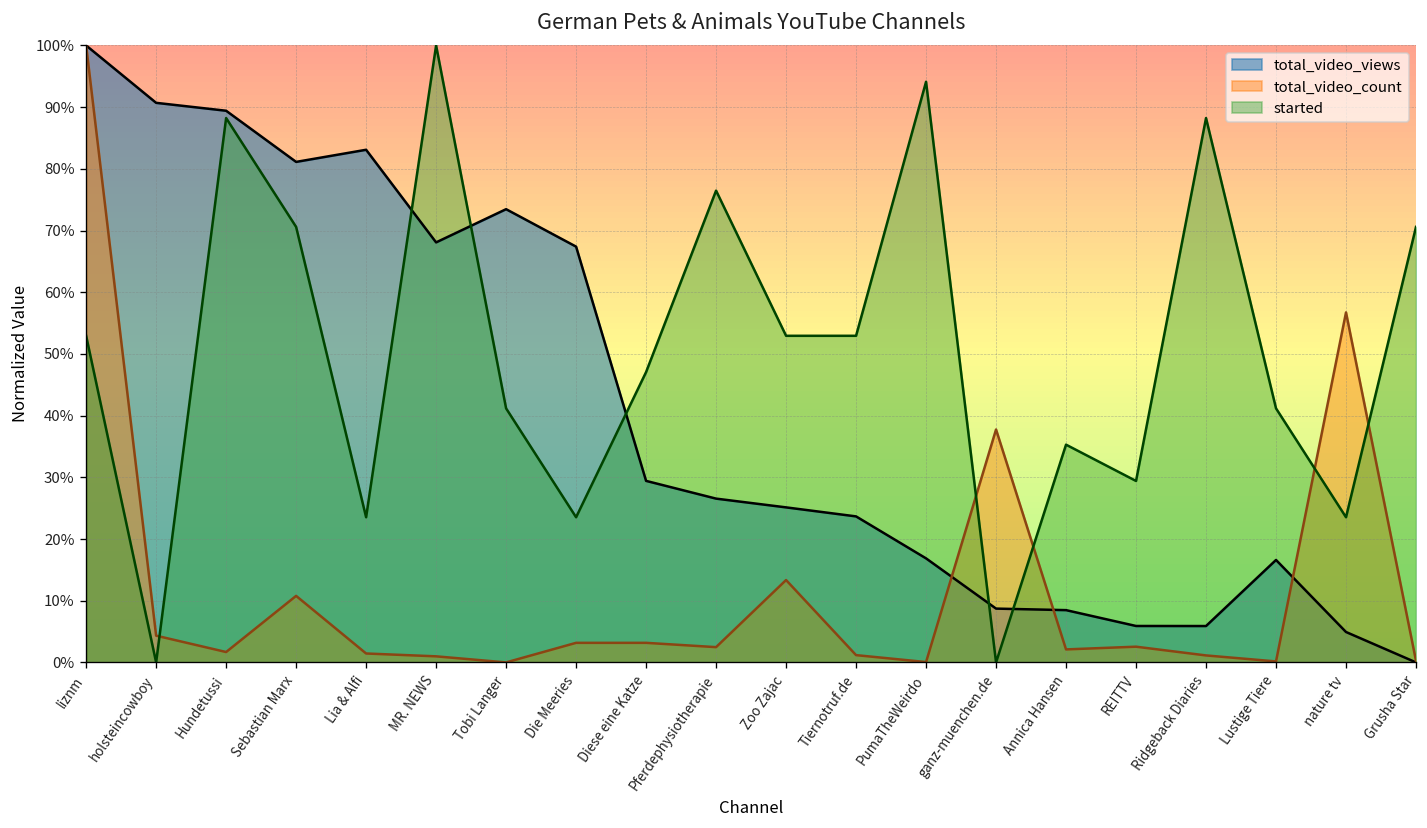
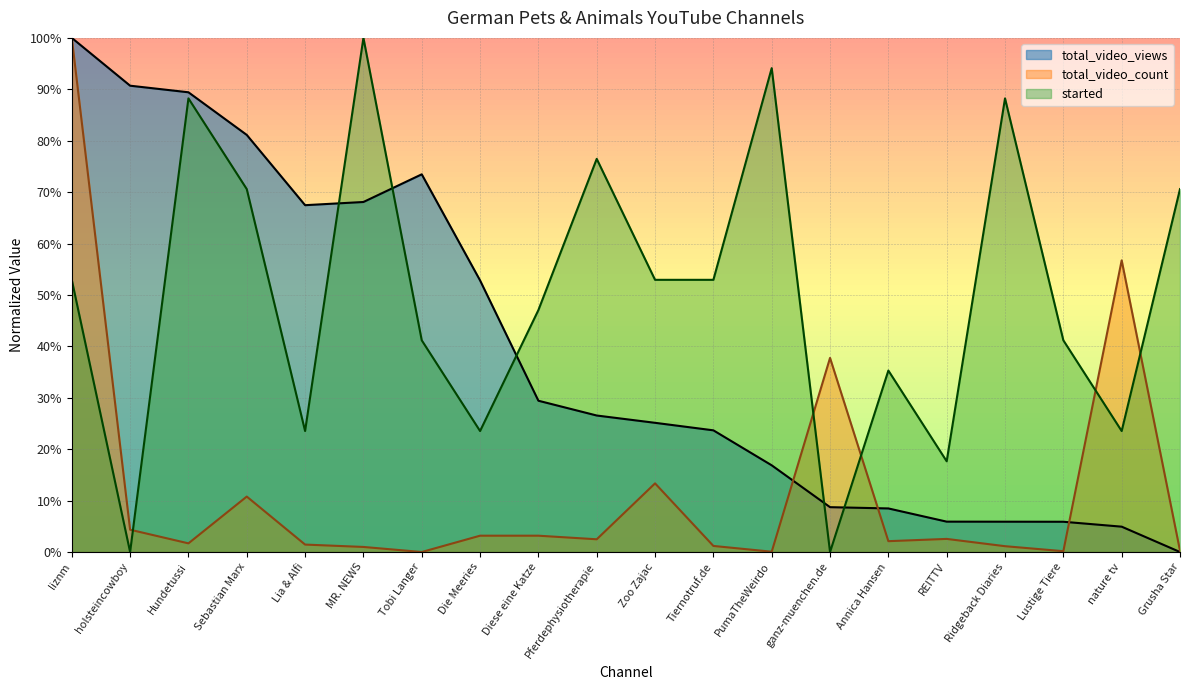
total_video_views, Lia & Alfi: 83% -> 67%
total_video_views, Die Meeries: 67% -> 53%
started, REITTV: 29% -> 18%
total_video_views, Lustige Tiere: 17% -> 6%
